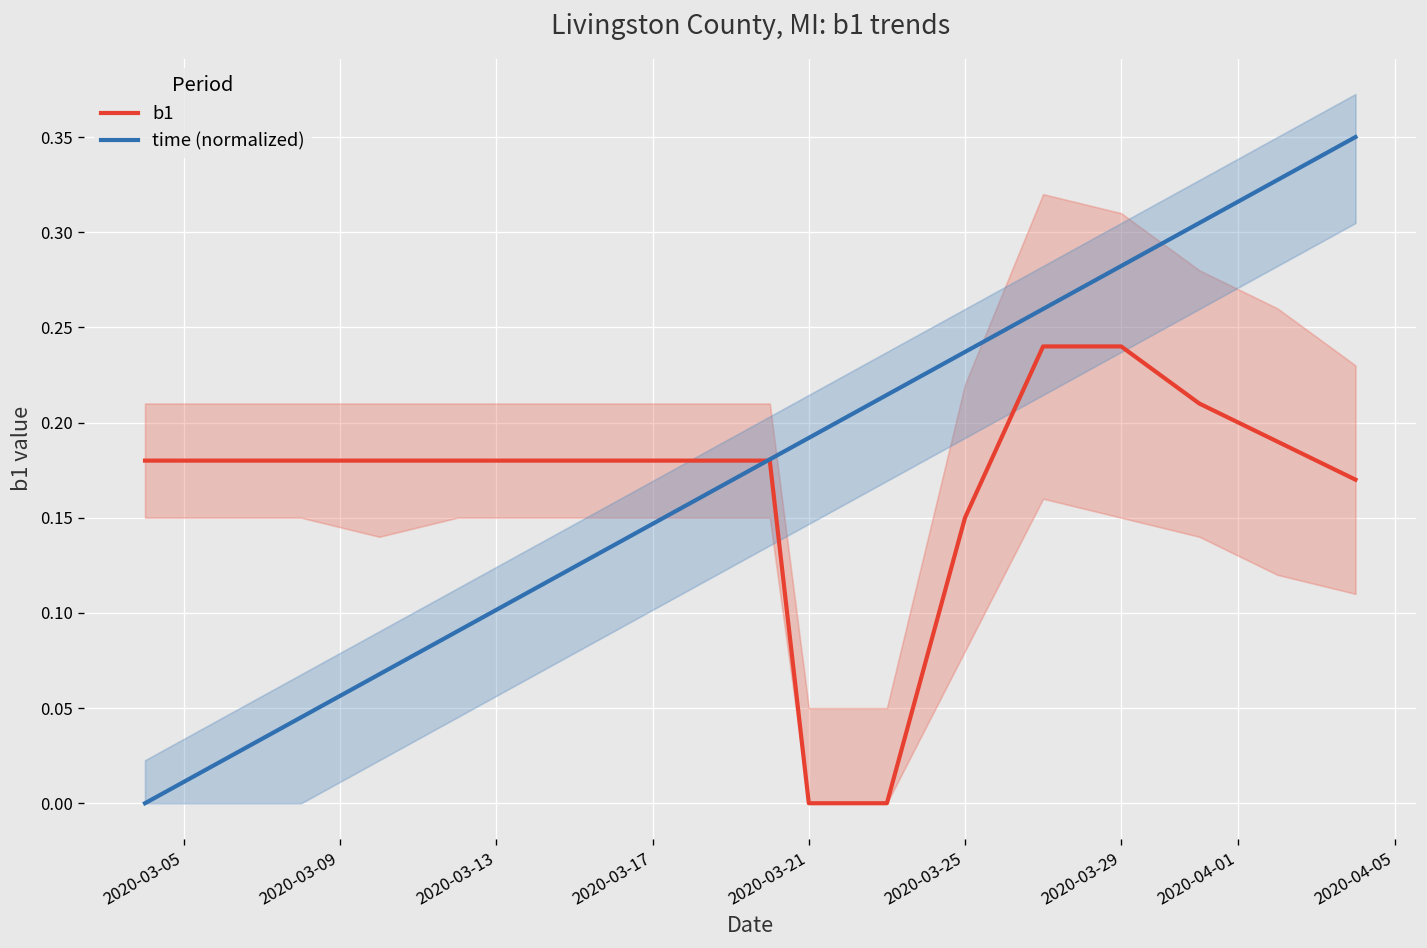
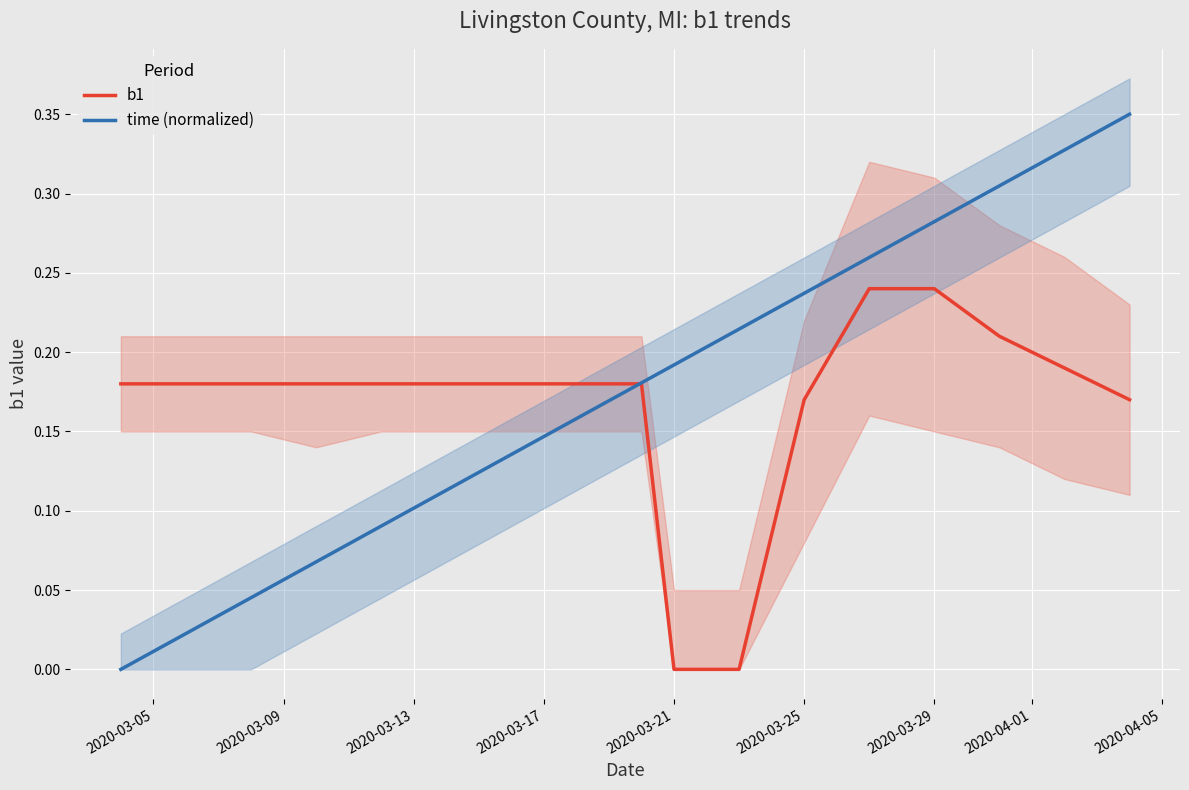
b1, 2020-03-25: 0.15 -> 0.17
